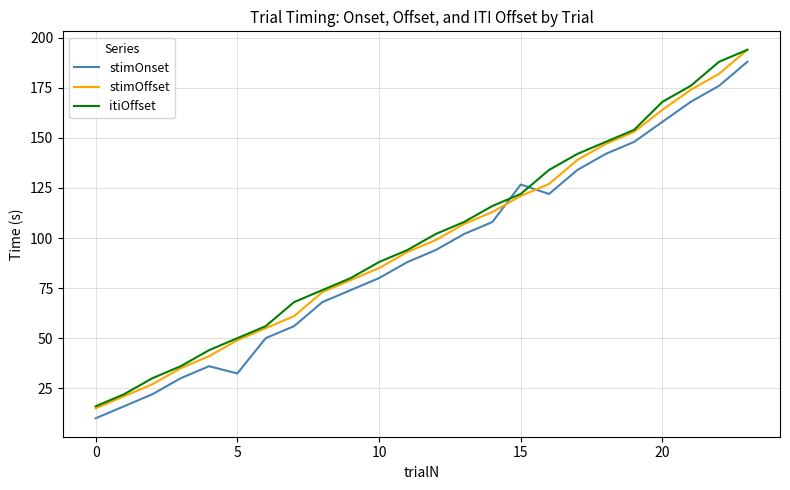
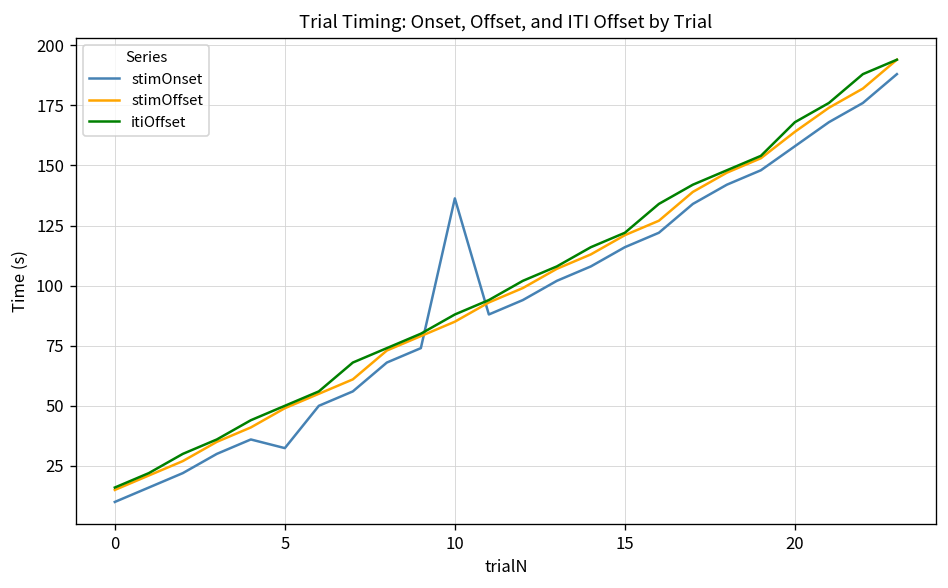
stimOnset, 10: 80 -> 136
stimOnset, 15: 127 -> 116
